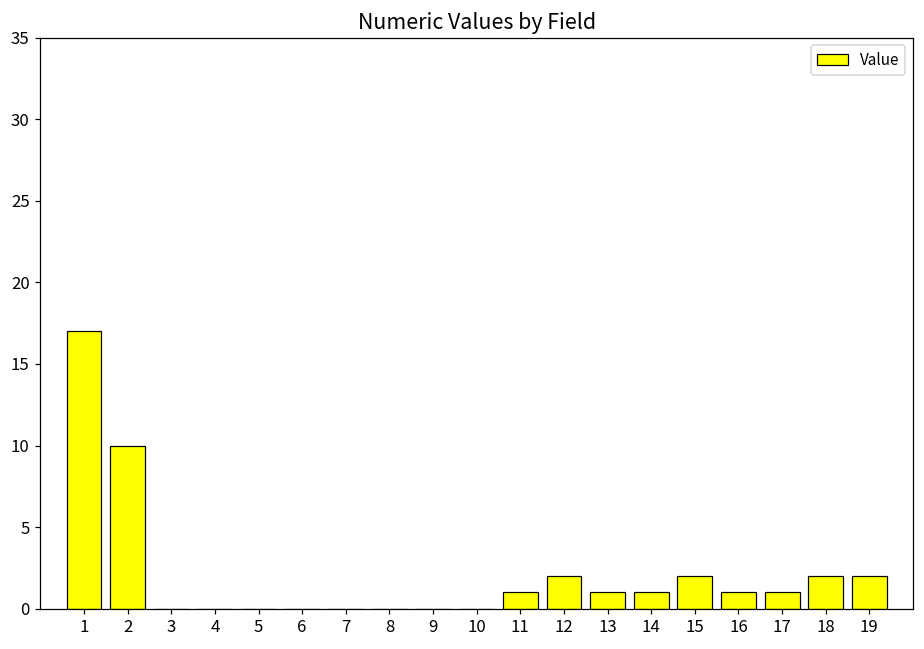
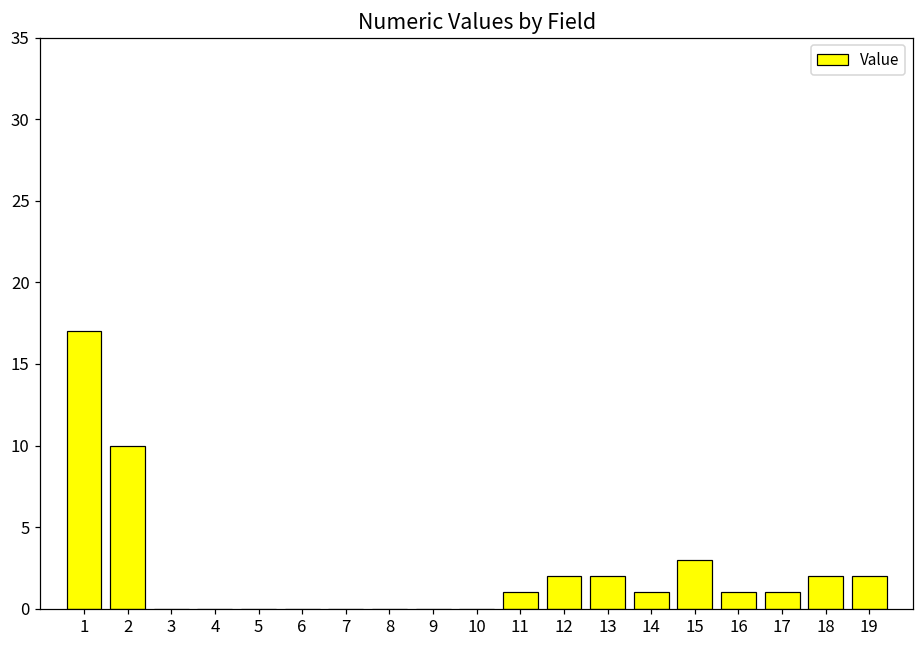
13: 1 -> 2
15: 2 -> 3
